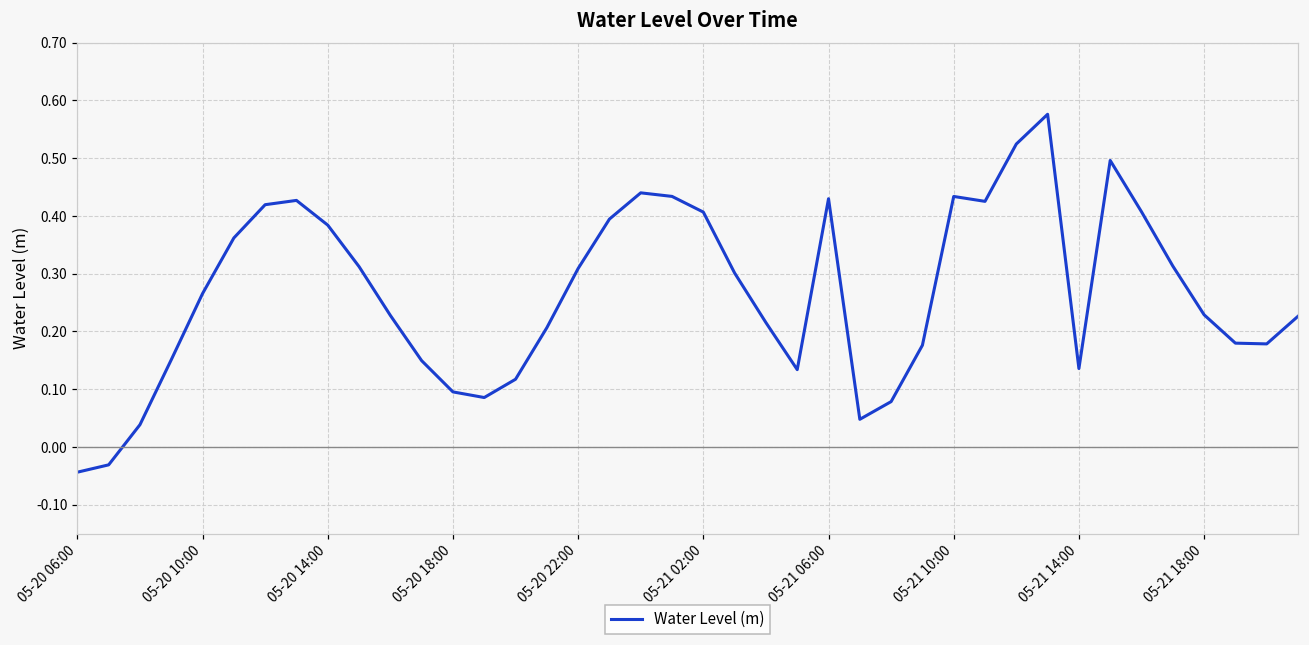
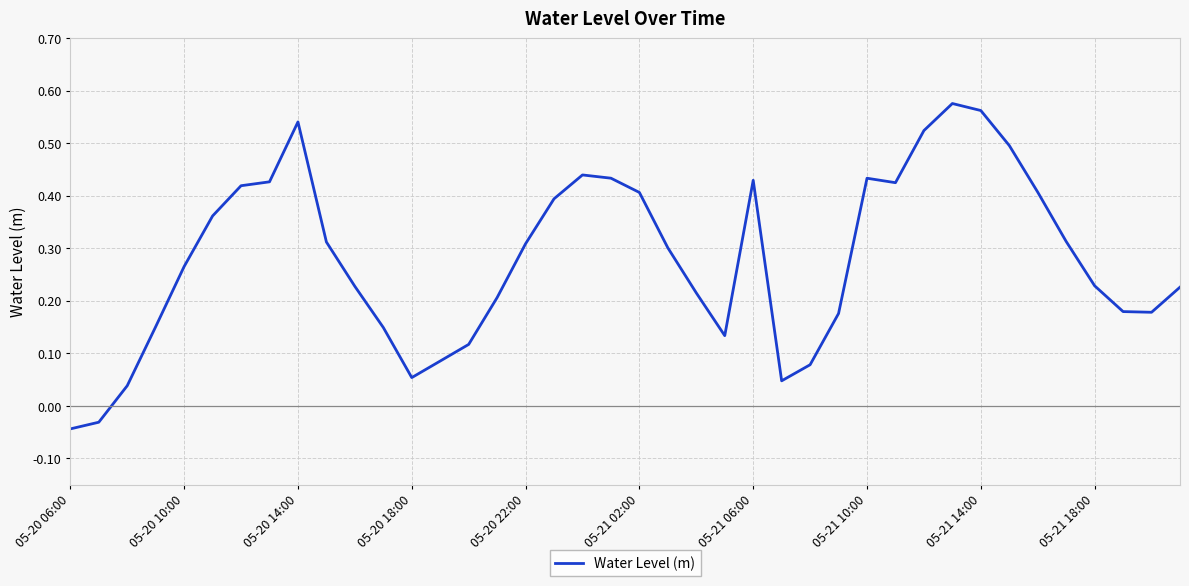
05-20 14:00: 0.38 -> 0.54
05-20 18:00: 0.10 -> 0.05
05-21 14:00: 0.14 -> 0.56
